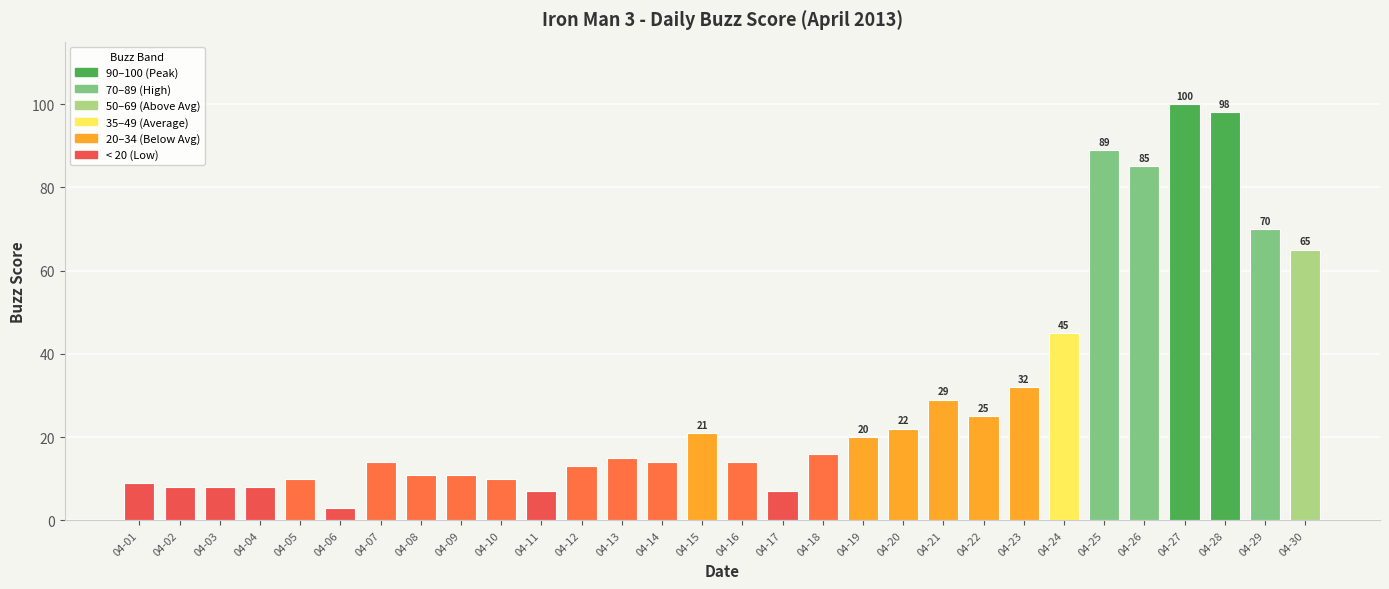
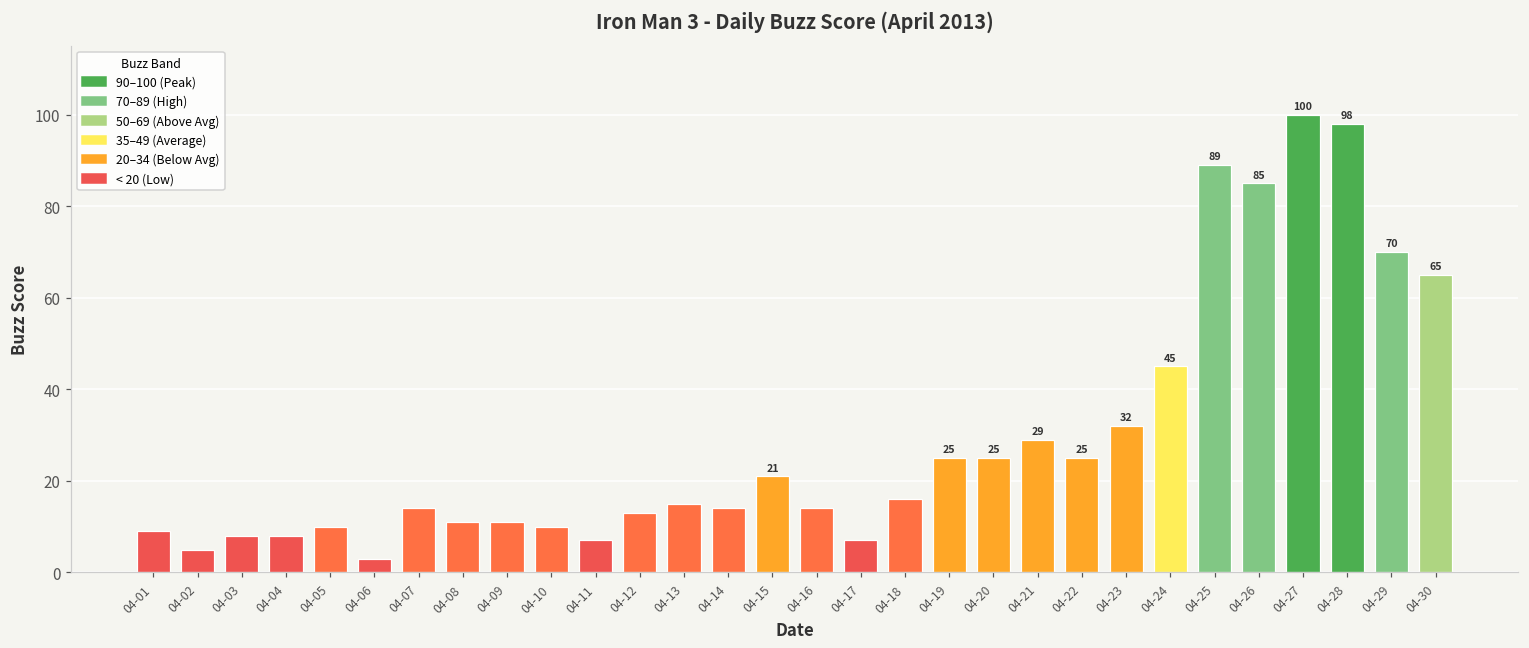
04-02: 8 -> 5
04-19: 20 -> 25
04-20: 22 -> 25
